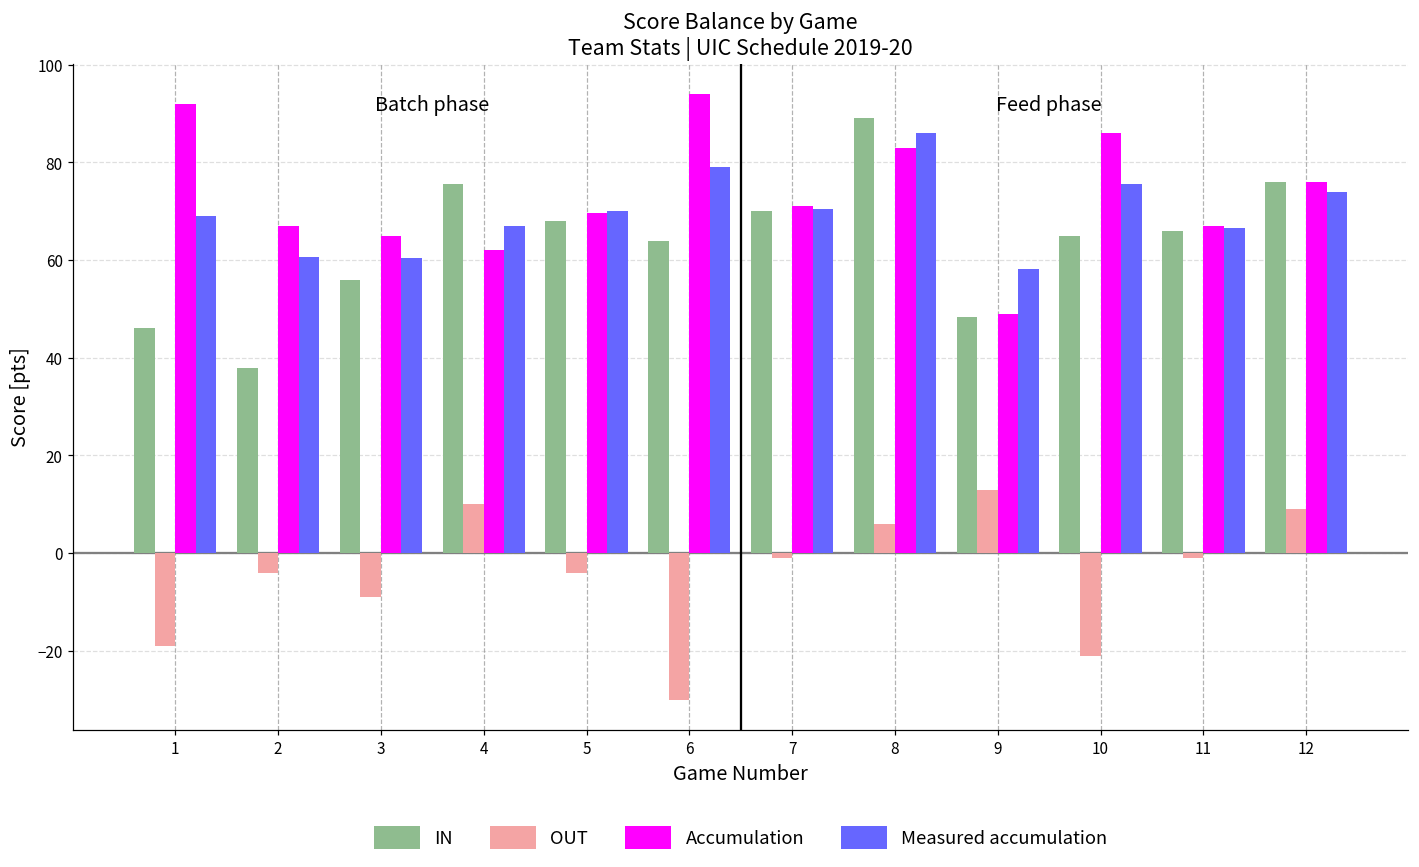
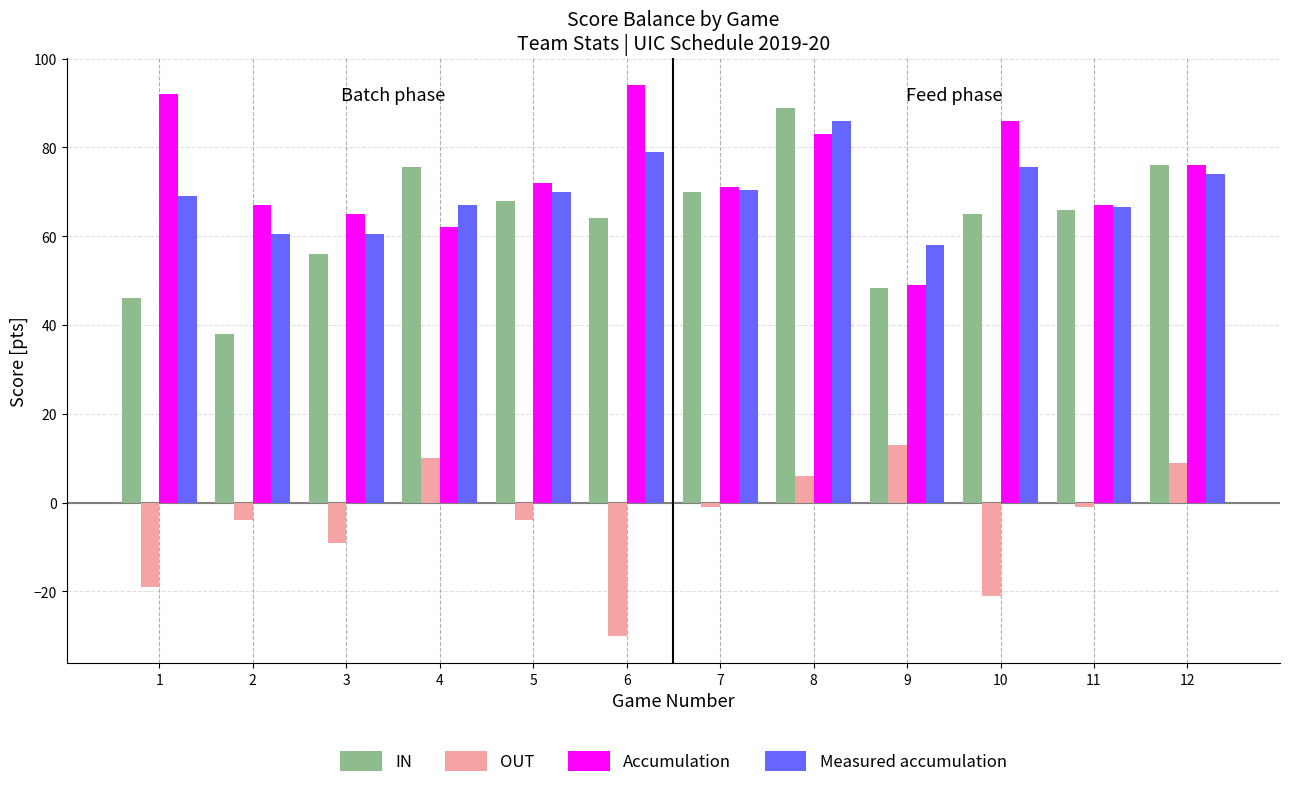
Accumulation, 5: 70 -> 72
